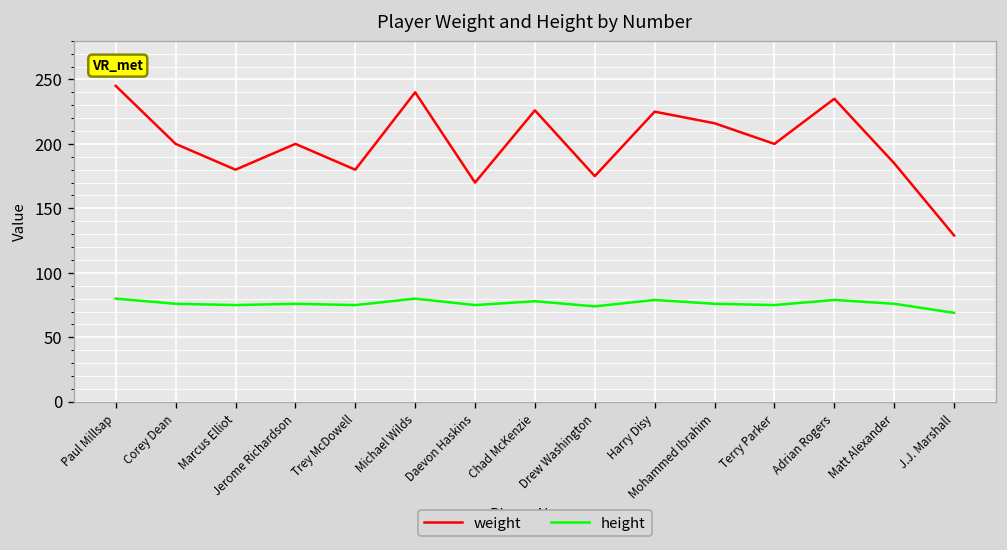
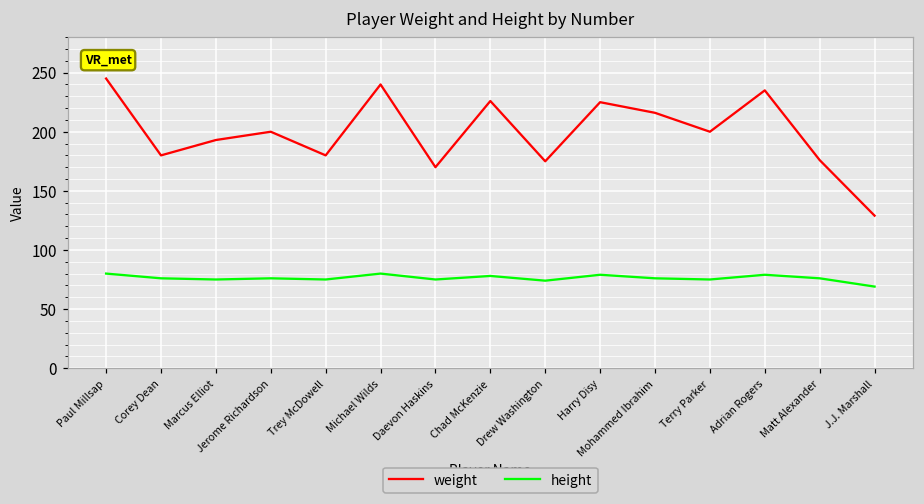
weight, Corey Dean: 200 -> 180
weight, Marcus Elliot: 180 -> 193
weight, Matt Alexander: 185 -> 176
